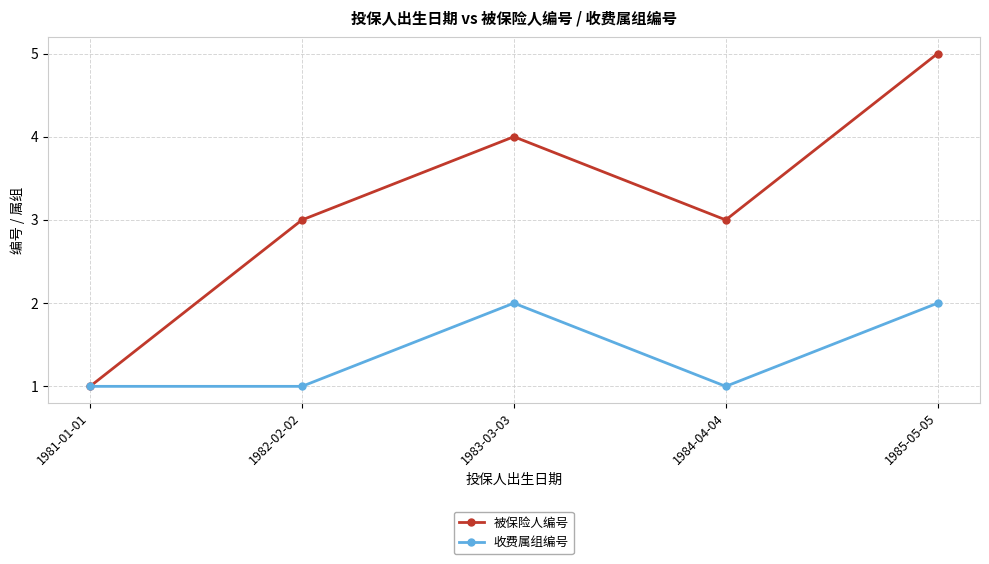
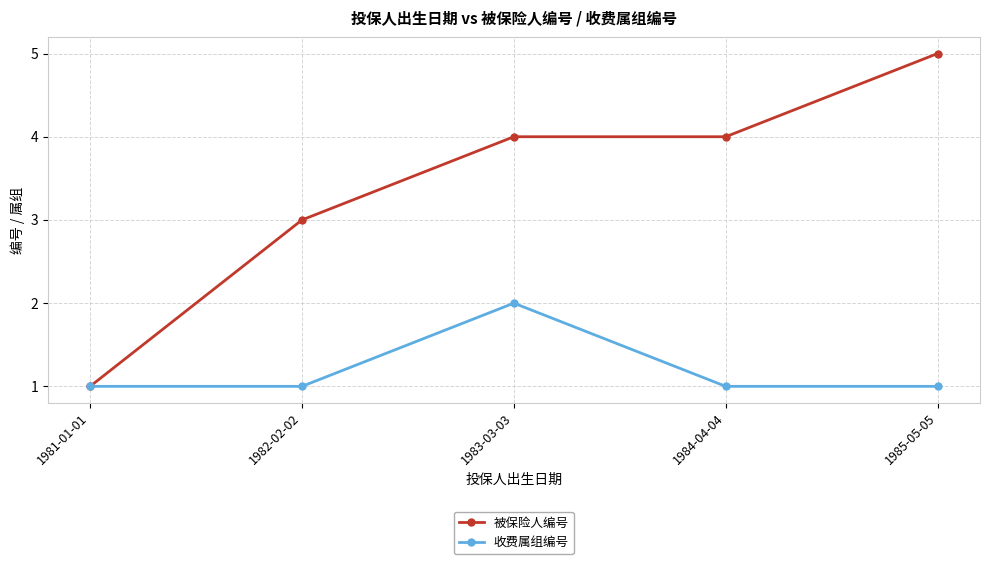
被保险人编号, 1984-04-04: 3 -> 4
收费属组编号, 1985-05-05: 2 -> 1
